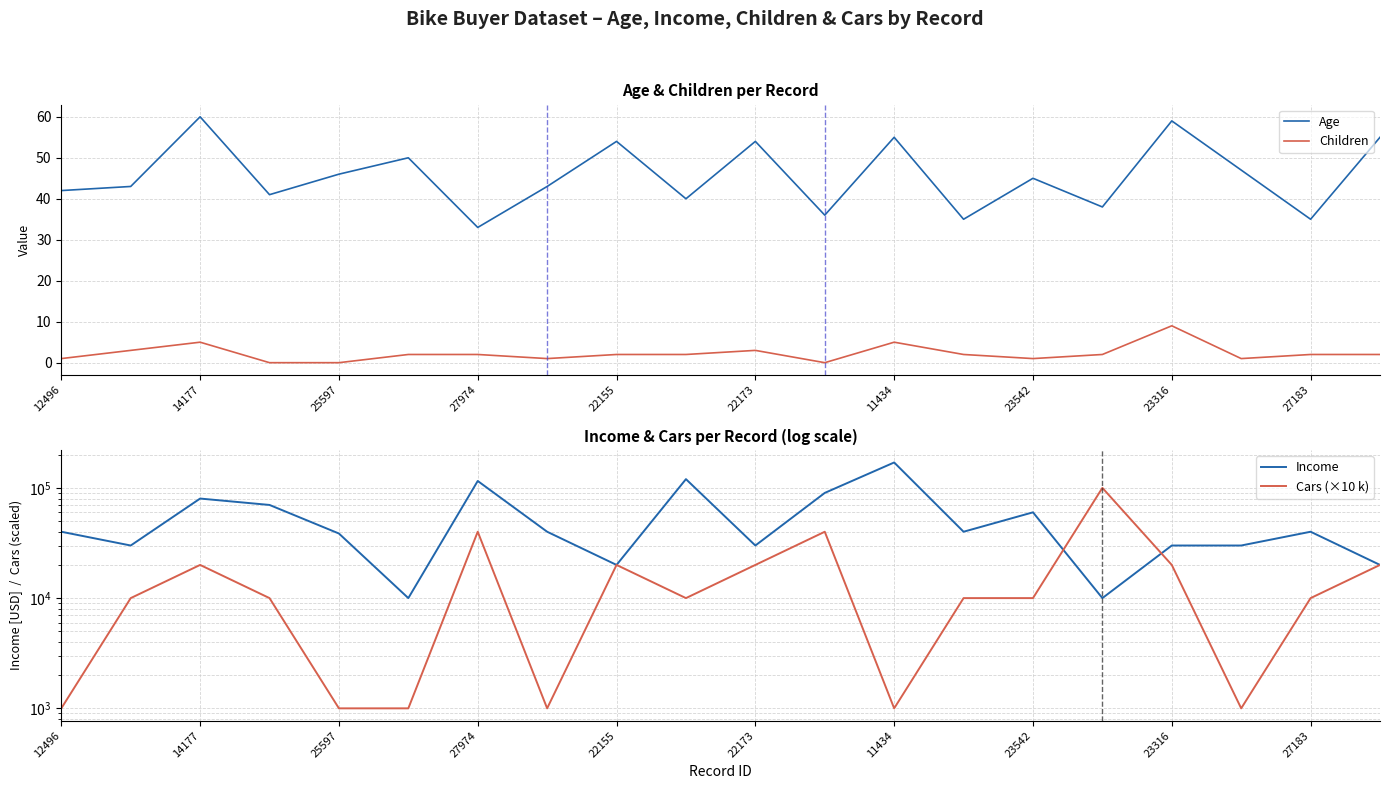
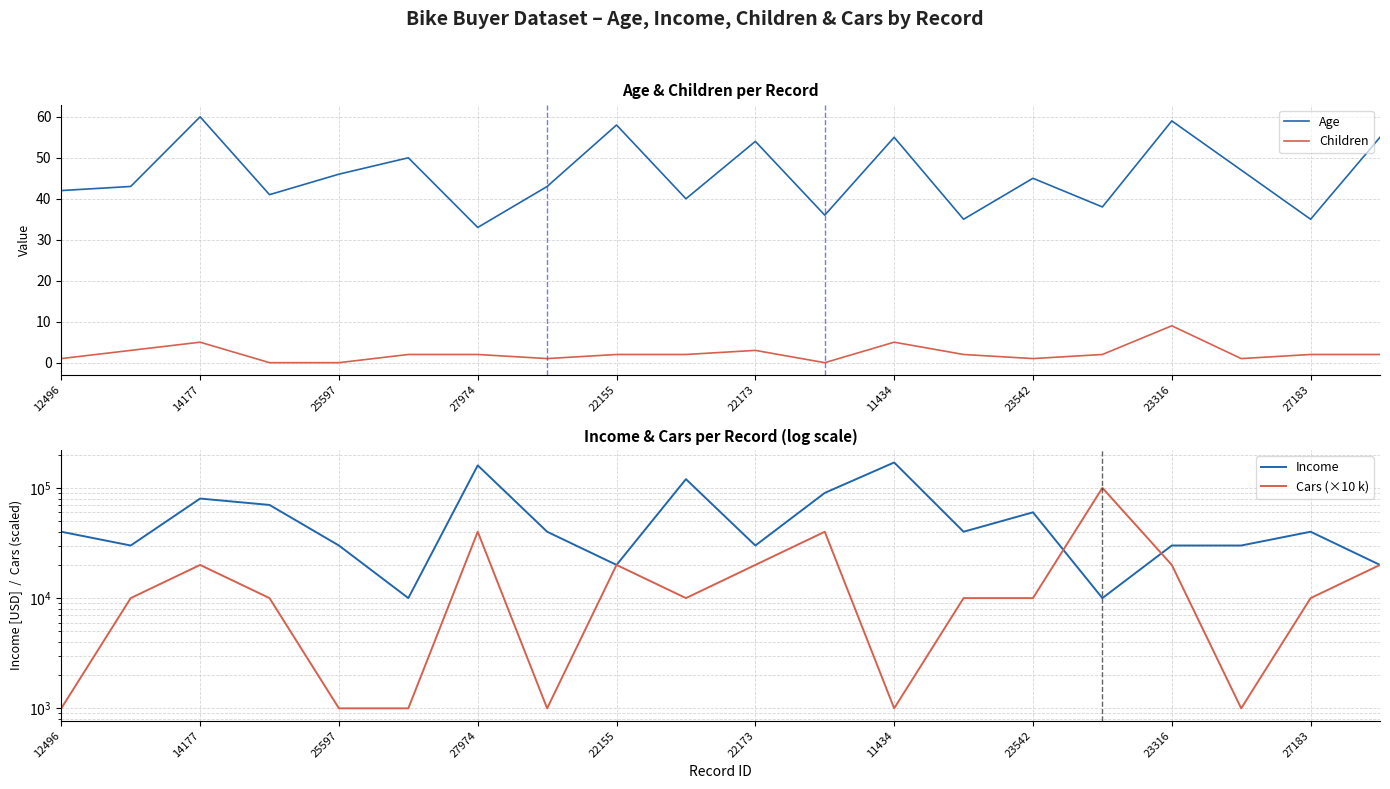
Age & Children per Record, Age, 22155: 54 -> 58
Income & Cars per Record (log scale), Income, 25597: 39000 -> 30000
Income & Cars per Record (log scale), Income, 27974: 120000 -> 160000
